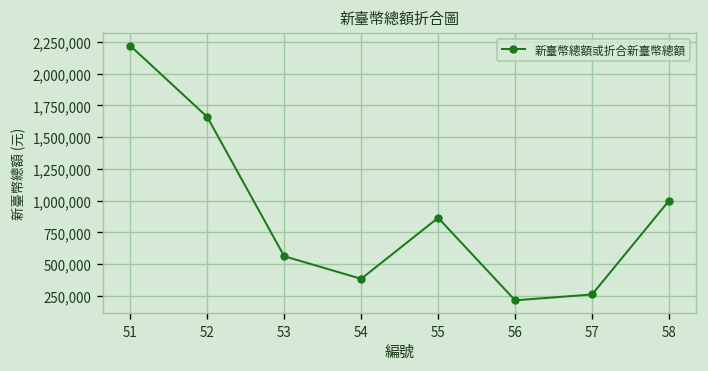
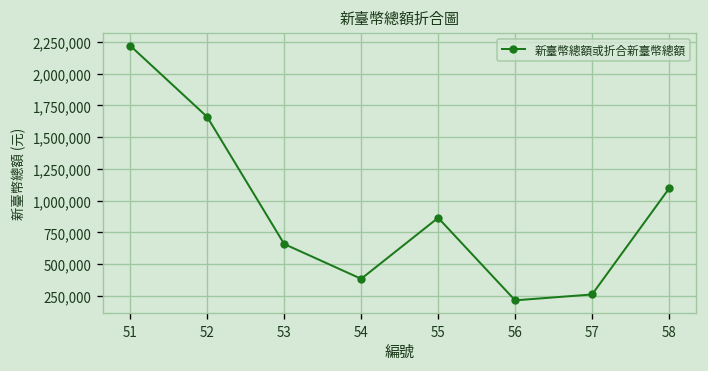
53: 560,000 -> 660,000
58: 1,000,000 -> 1,100,000
